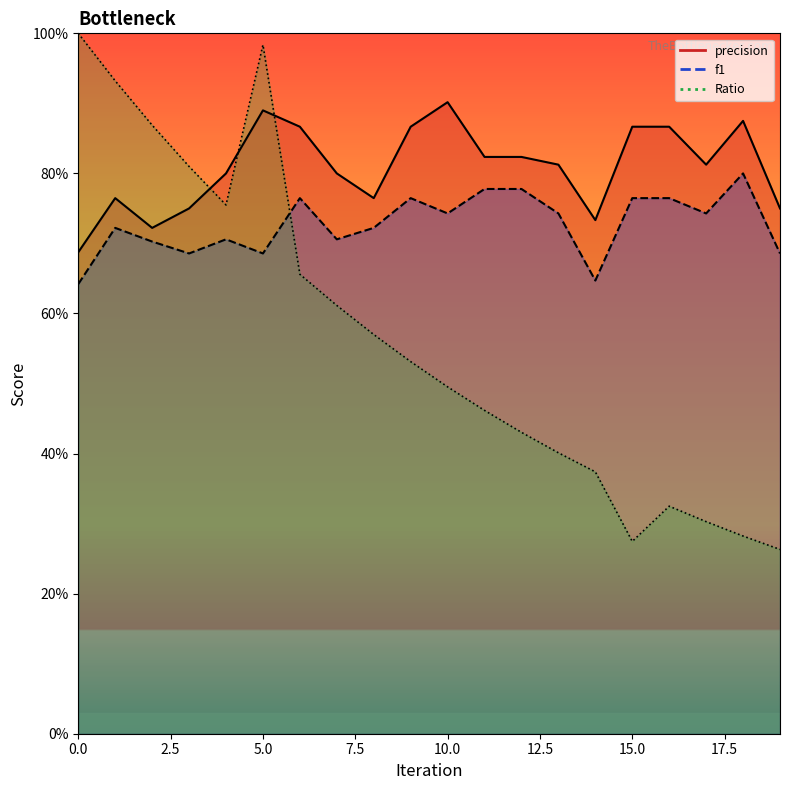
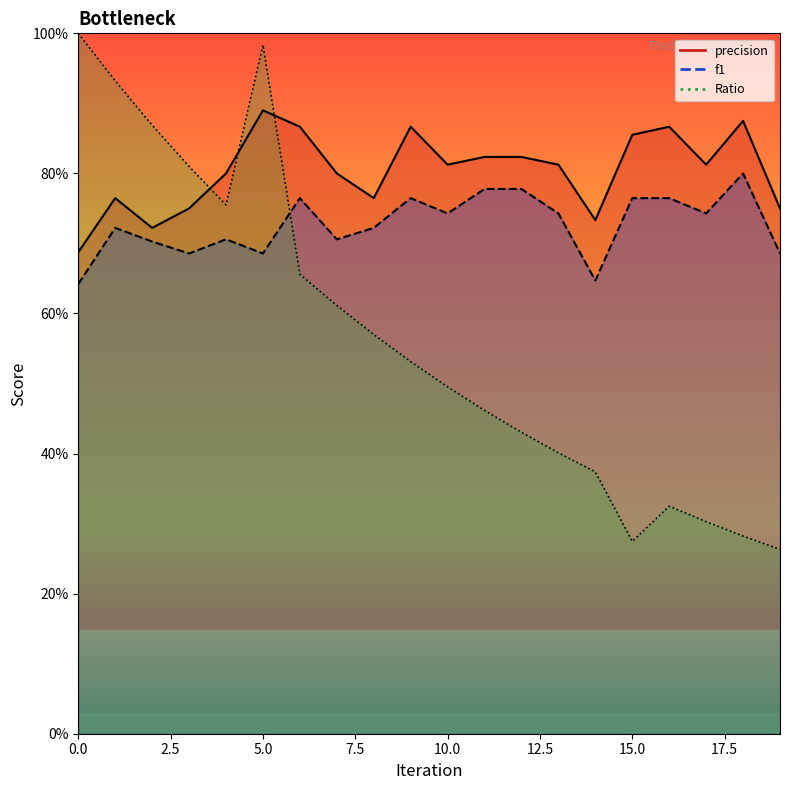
precision, 10.0: 90% -> 81%
precision, 15.0: 87% -> 86%
